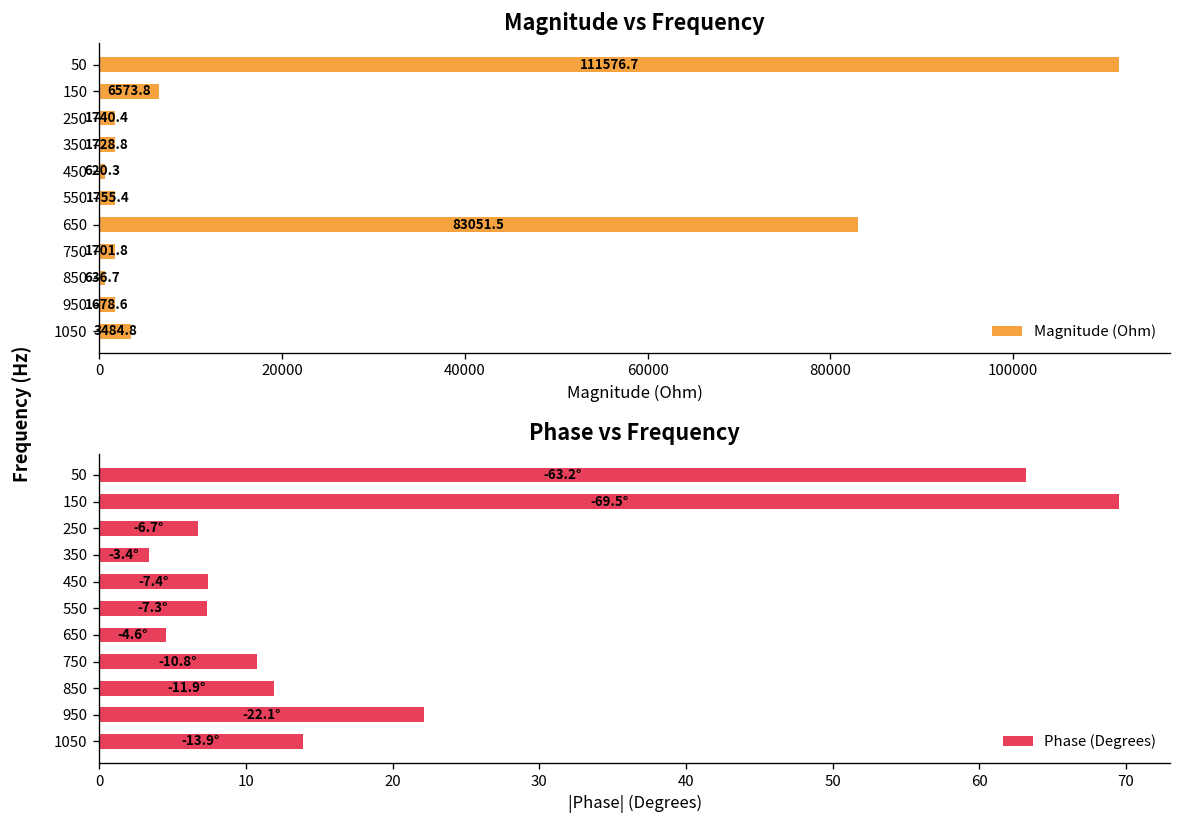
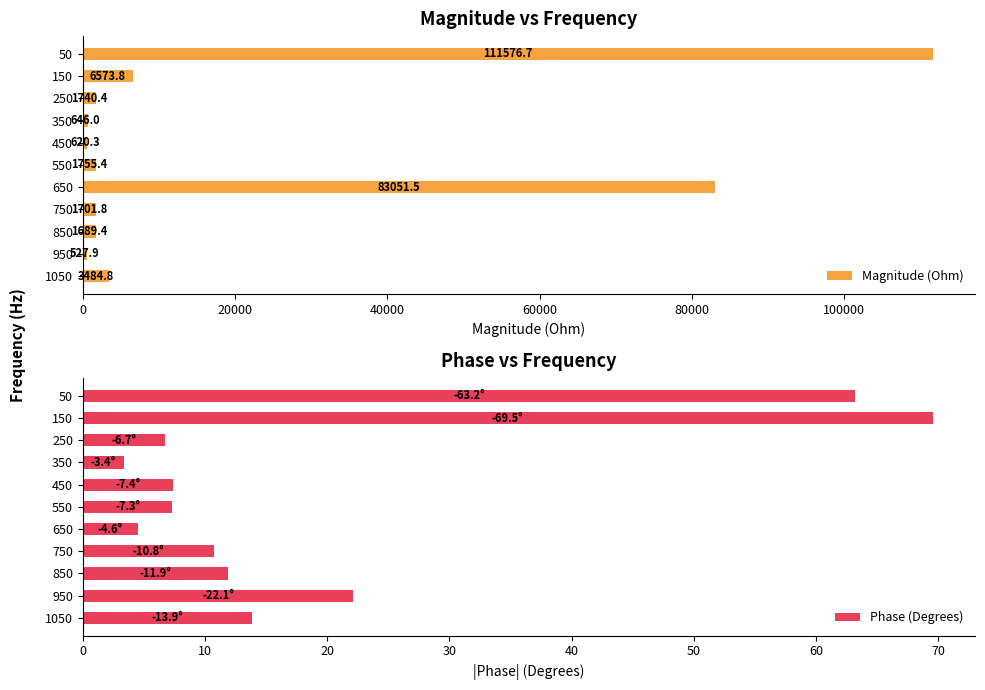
Magnitude vs Frequency, 350: 1728.8 -> 646.0
Magnitude vs Frequency, 850: 636.7 -> 1689.4
Magnitude vs Frequency, 950: 1678.6 -> 527.9
